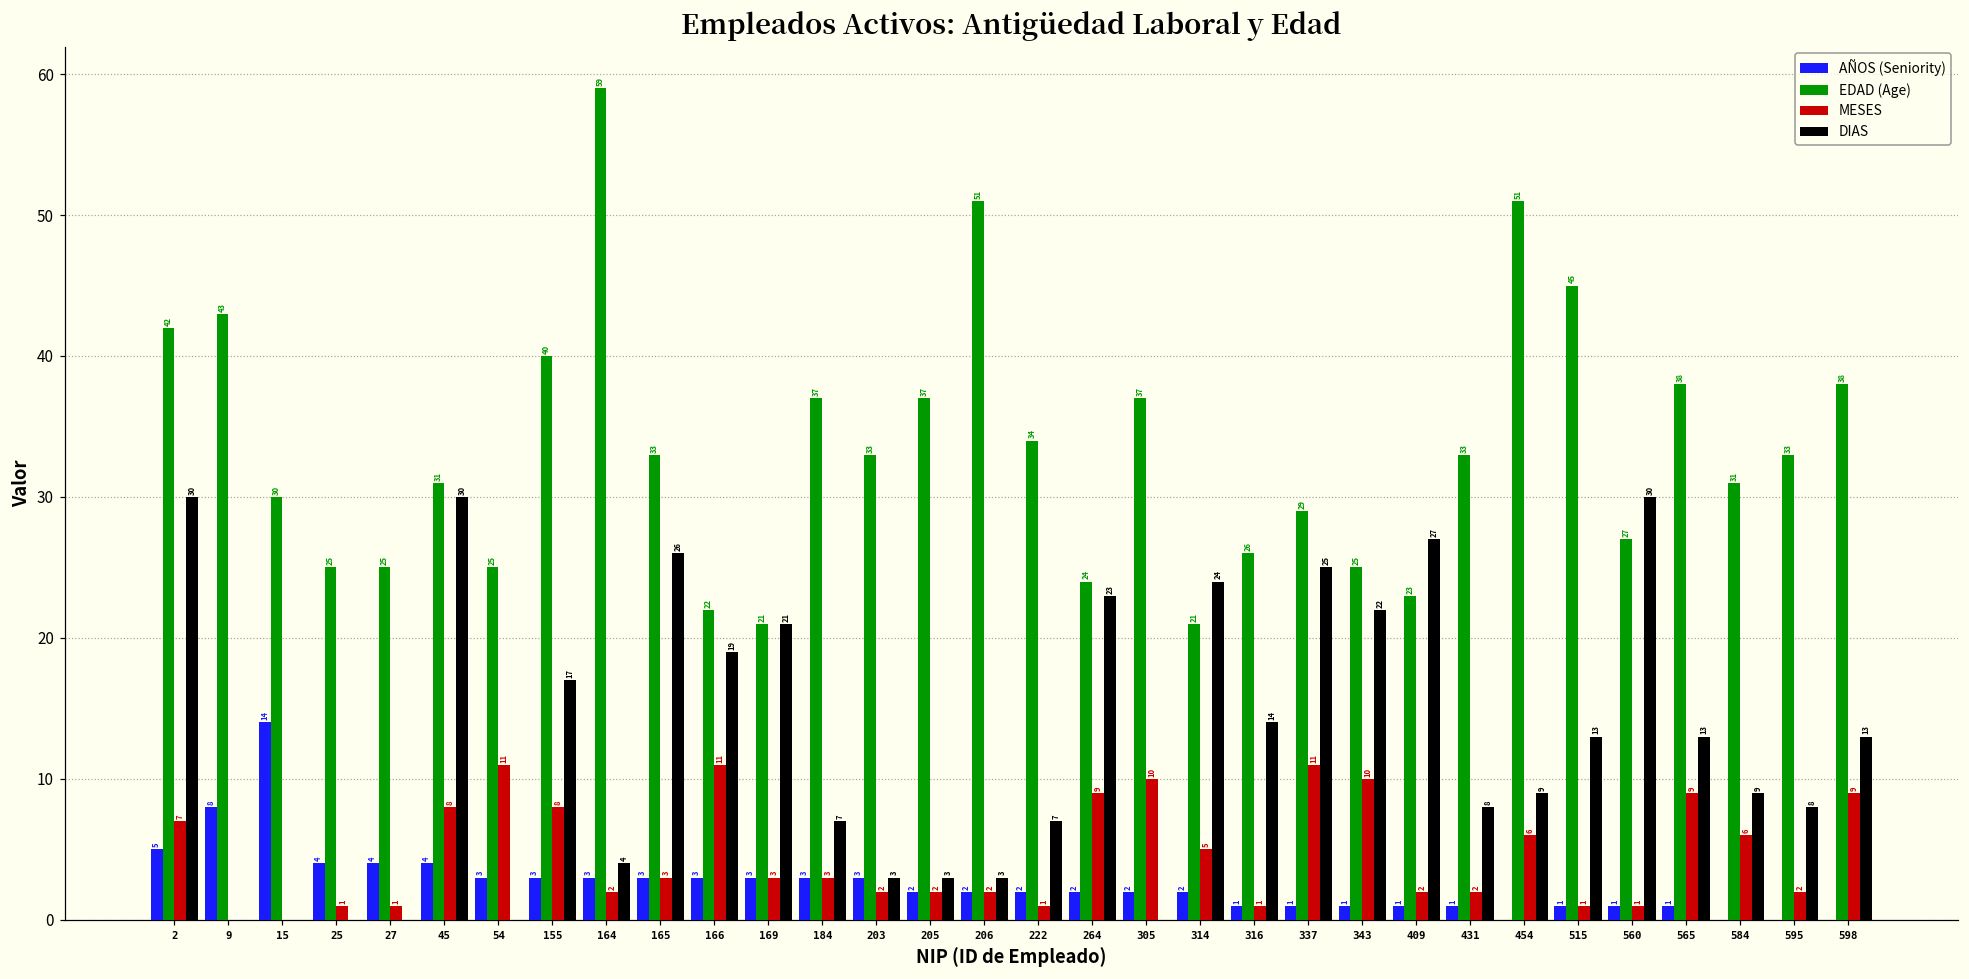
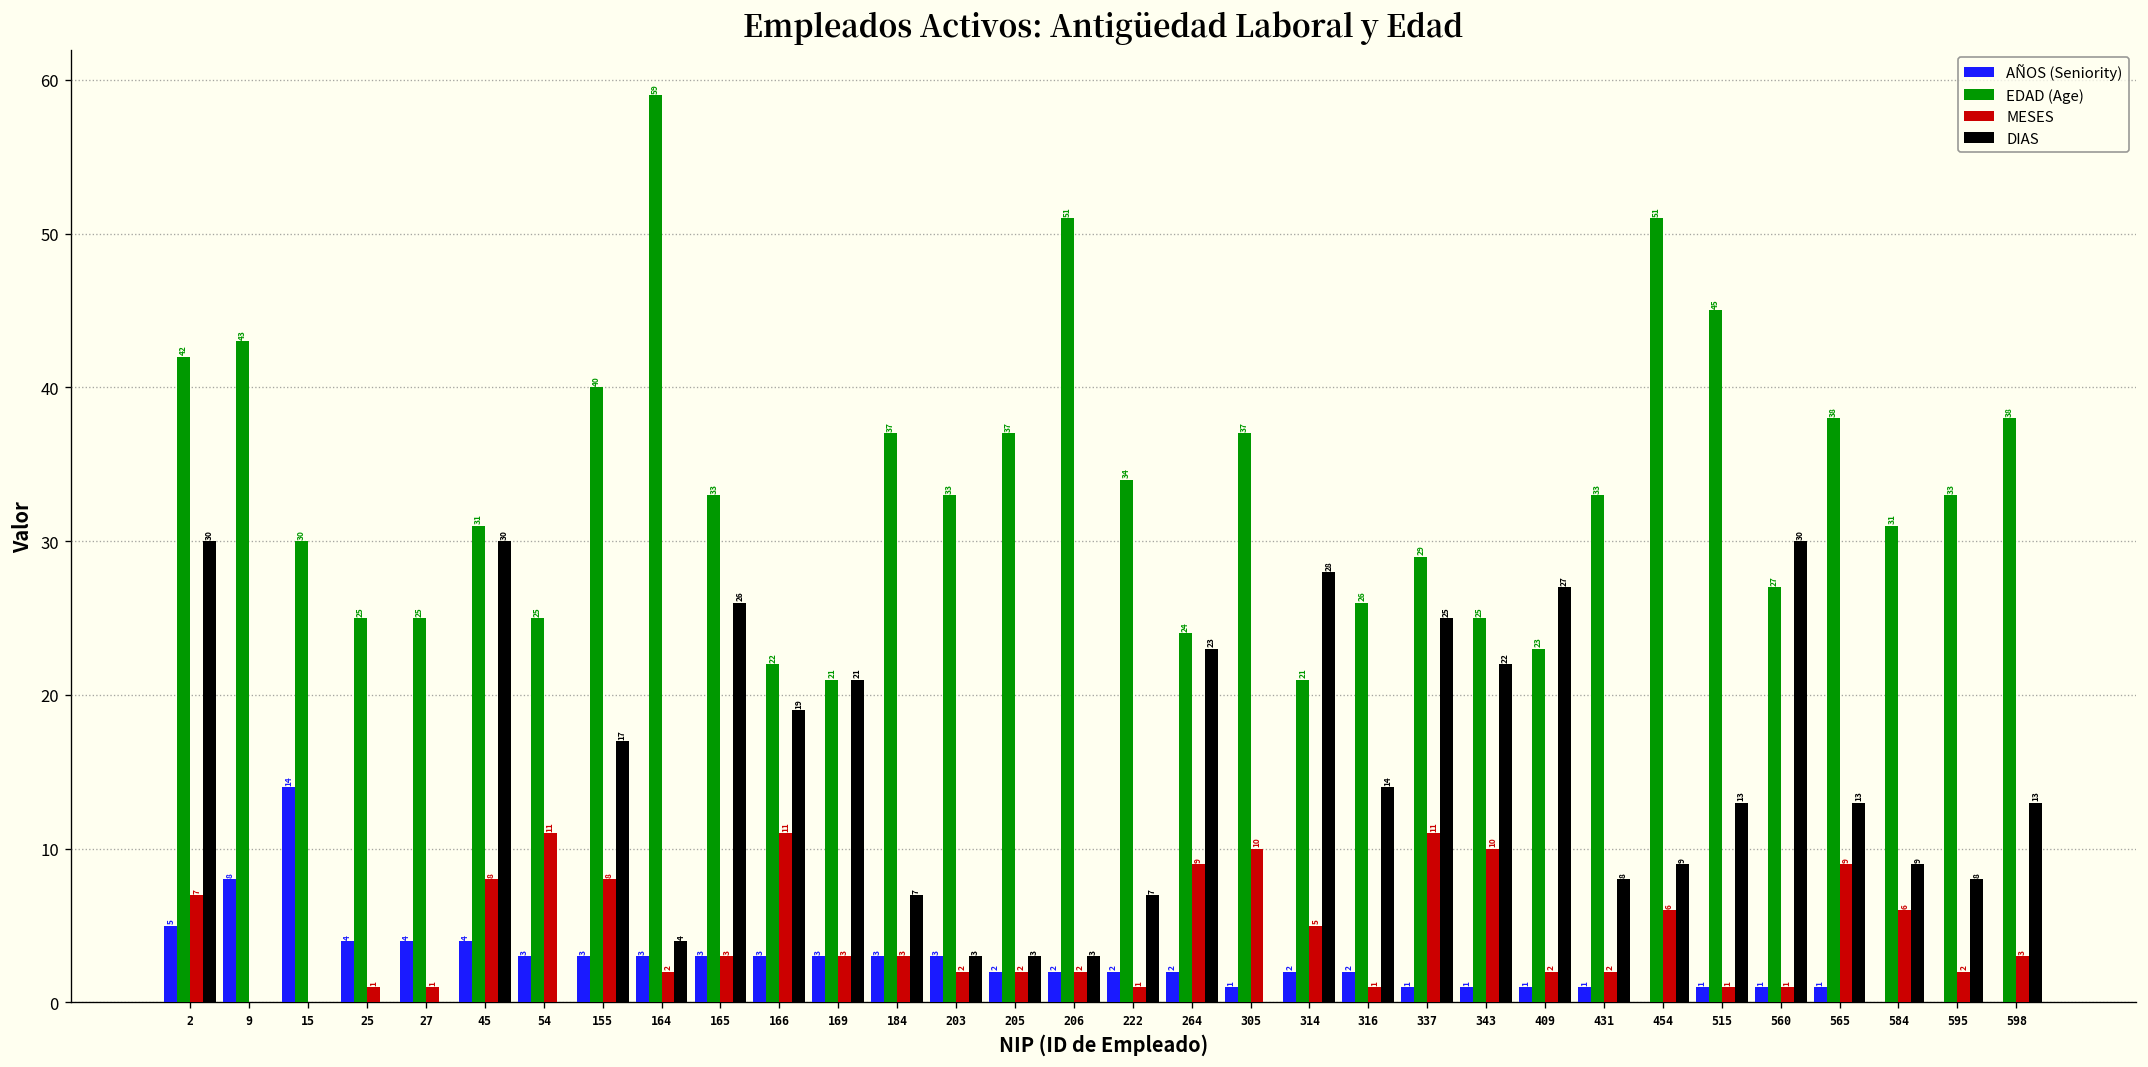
AÑOS (Seniority), 305: 2 -> 1
DIAS, 314: 24 -> 28
AÑOS (Seniority), 316: 1 -> 2
MESES, 598: 9 -> 3
